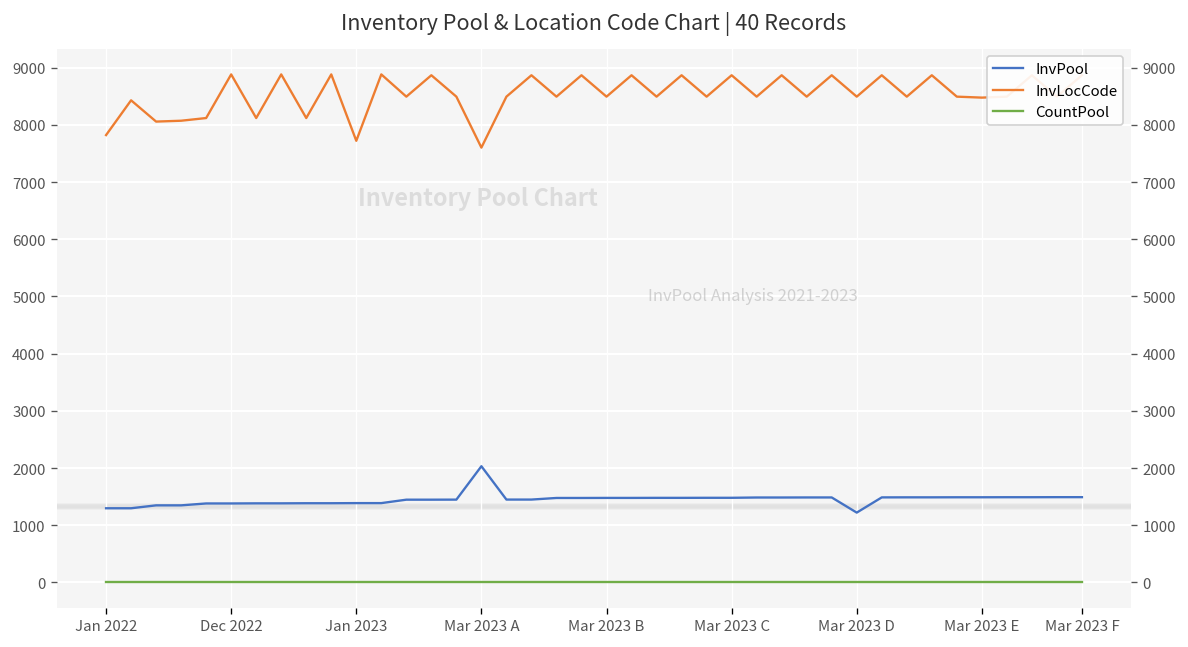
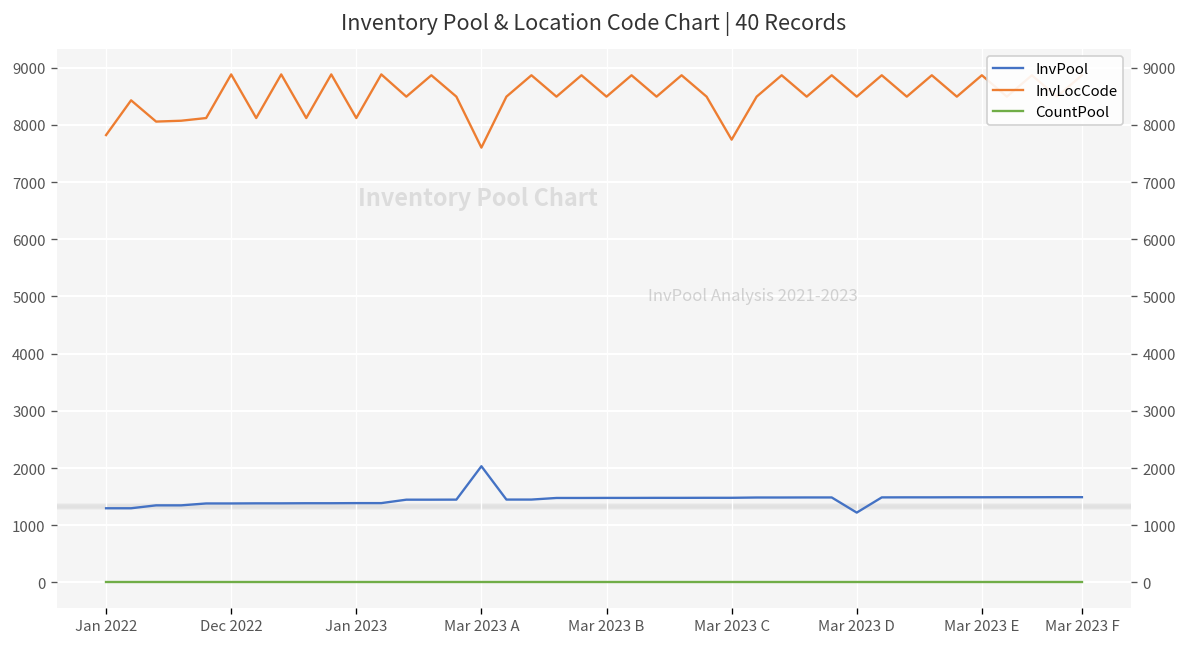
InvLocCode, Jan 2023: 7700 -> 8100
InvLocCode, Mar 2023 C: 8900 -> 7700
InvLocCode, Mar 2023 E: 8500 -> 8900
